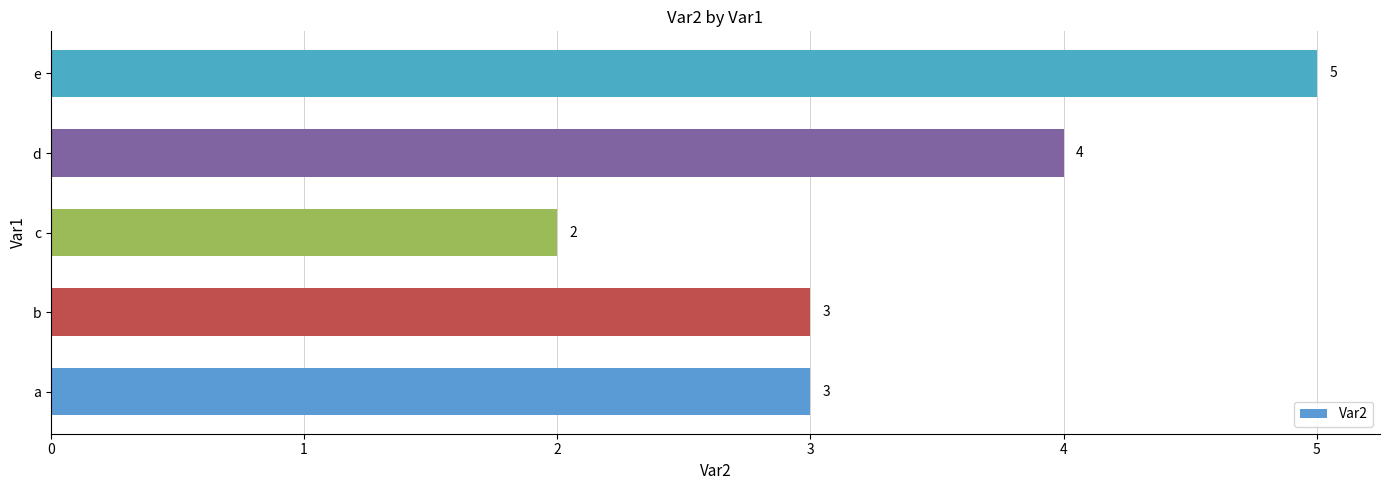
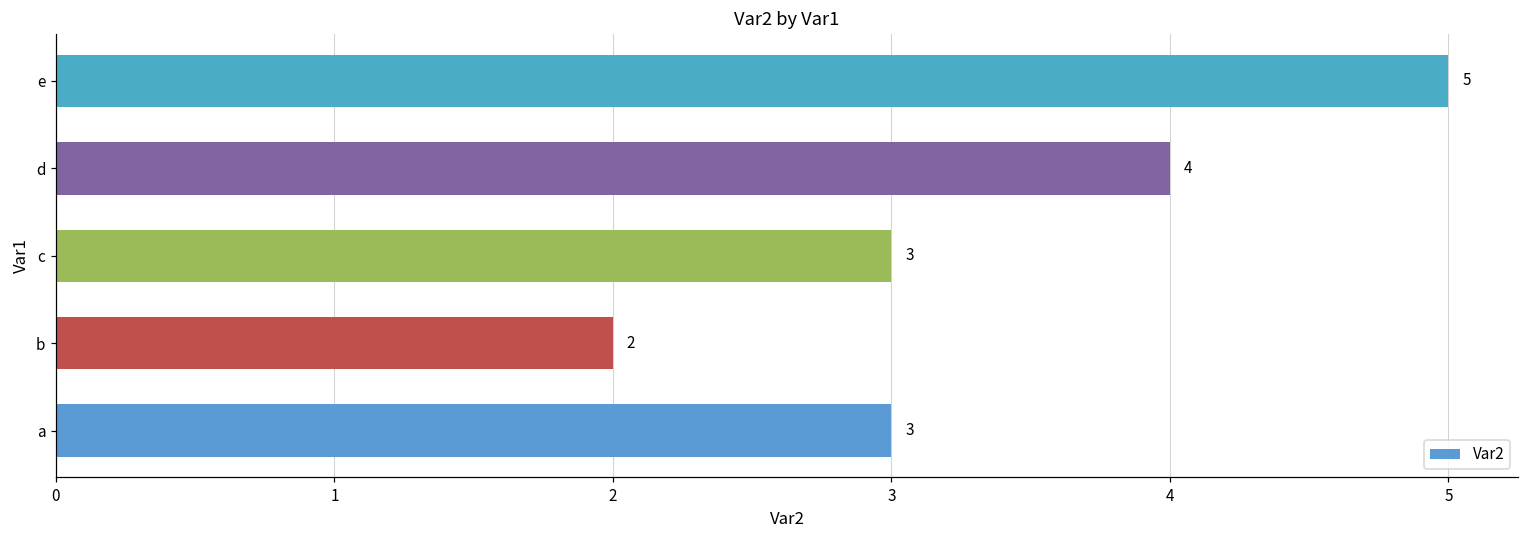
c: 2 -> 3
b: 3 -> 2
